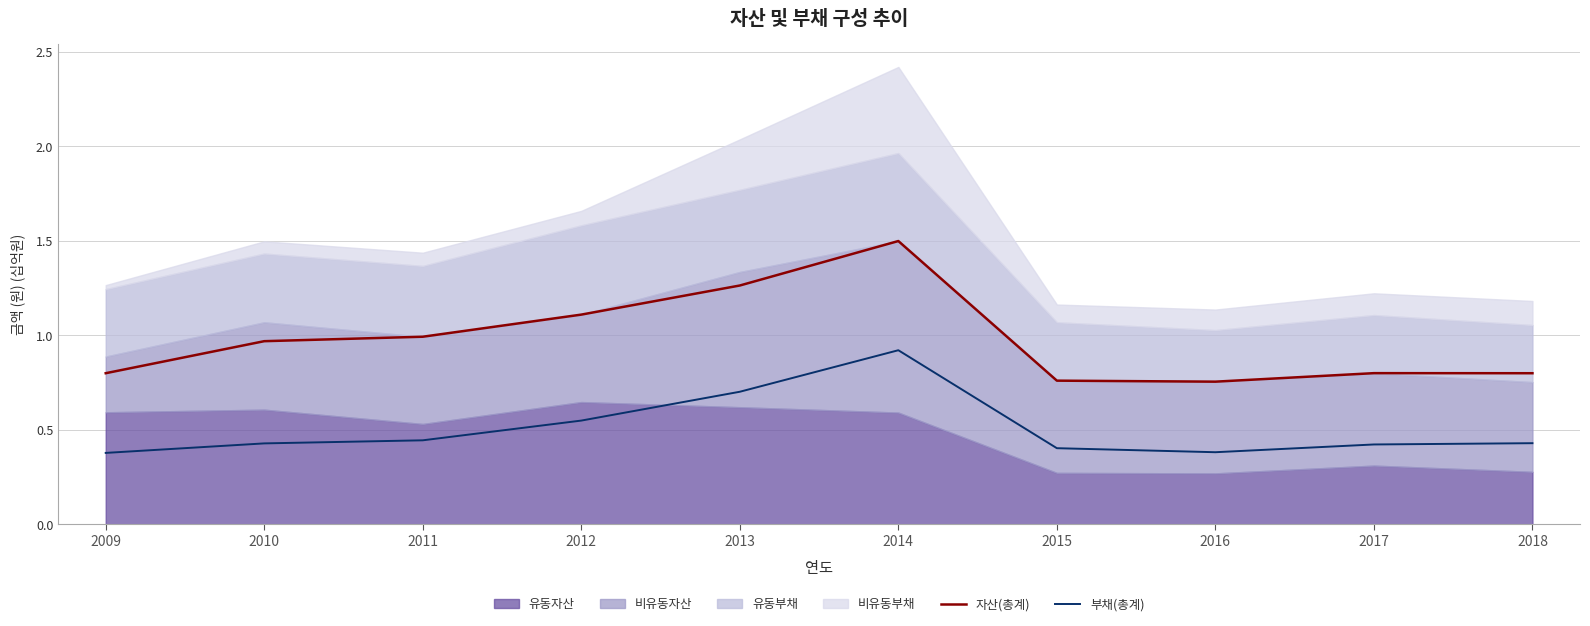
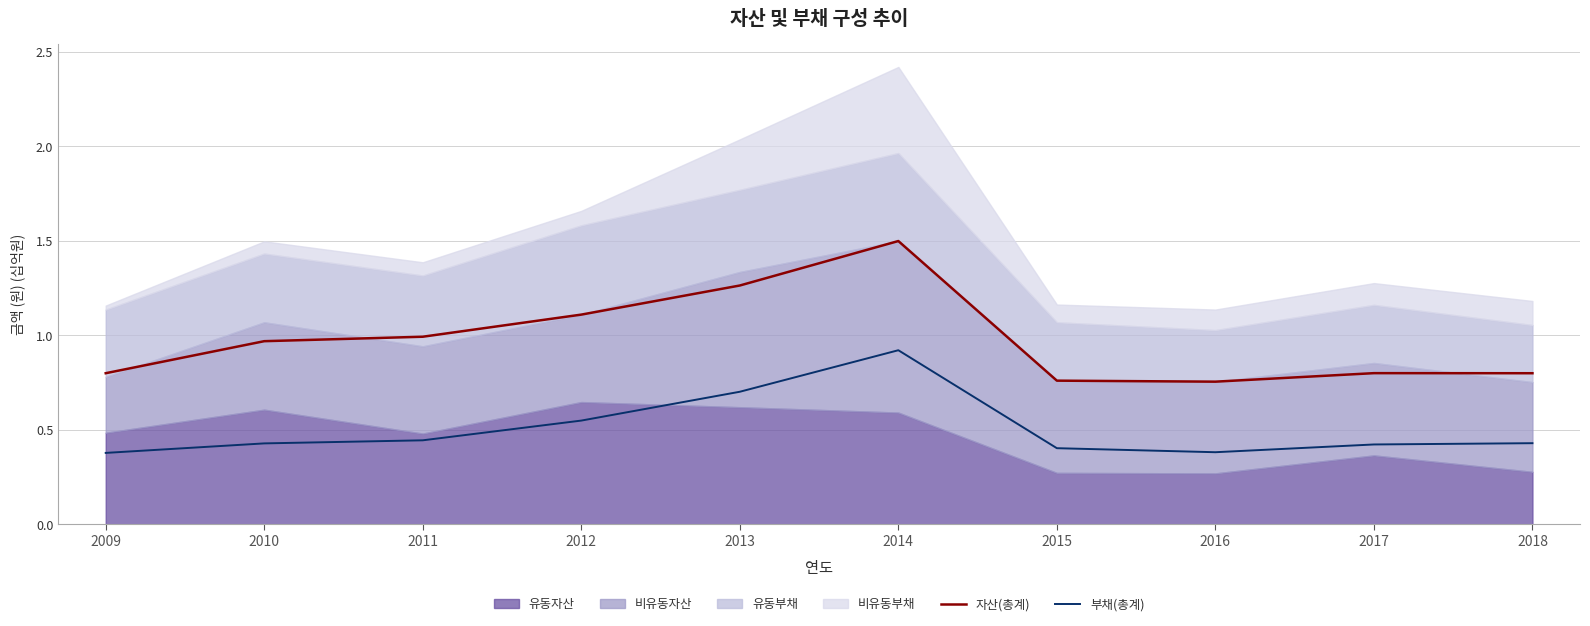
유동자산, 2009: 0.59 -> 0.48
유동자산, 2011: 0.53 -> 0.48
유동자산, 2017: 0.31 -> 0.36
